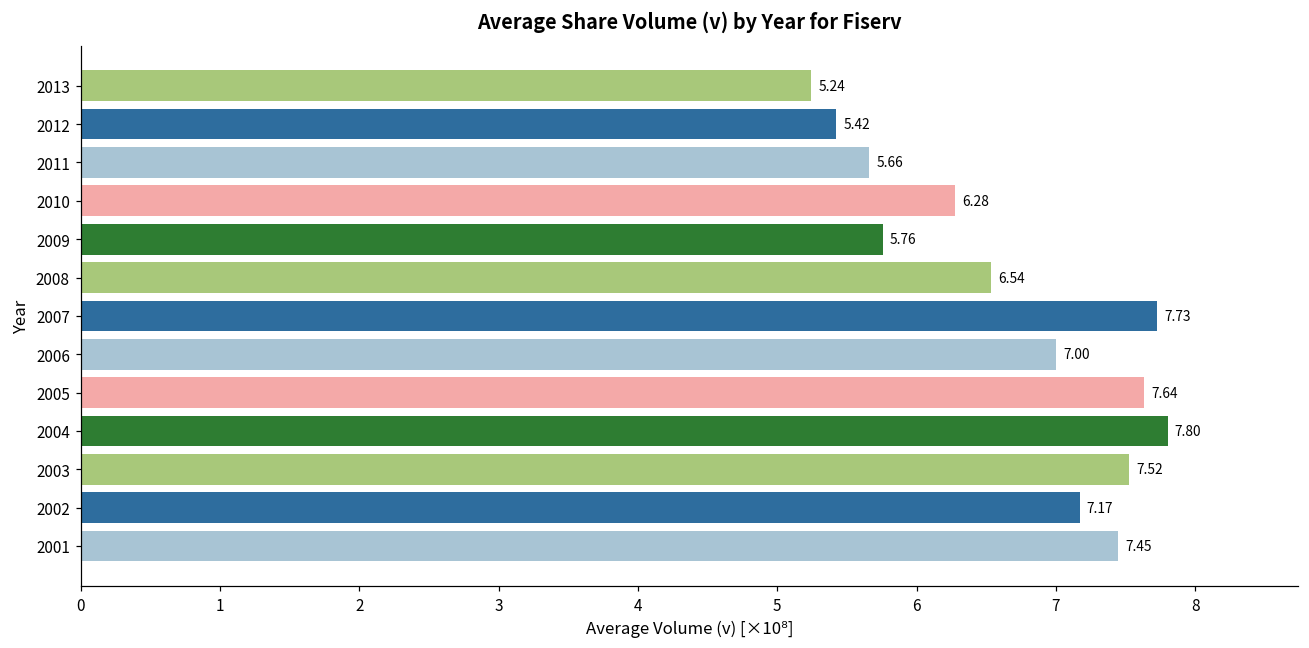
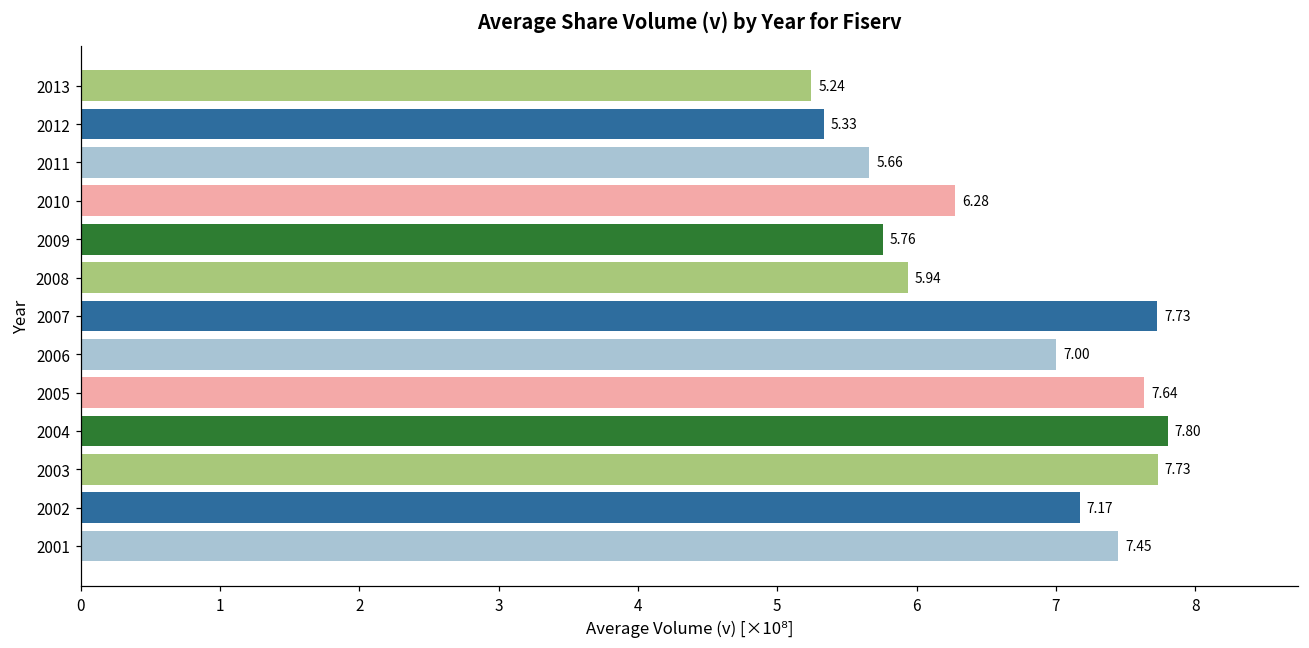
2012: 5.42 -> 5.33
2008: 6.54 -> 5.94
2003: 7.52 -> 7.73
